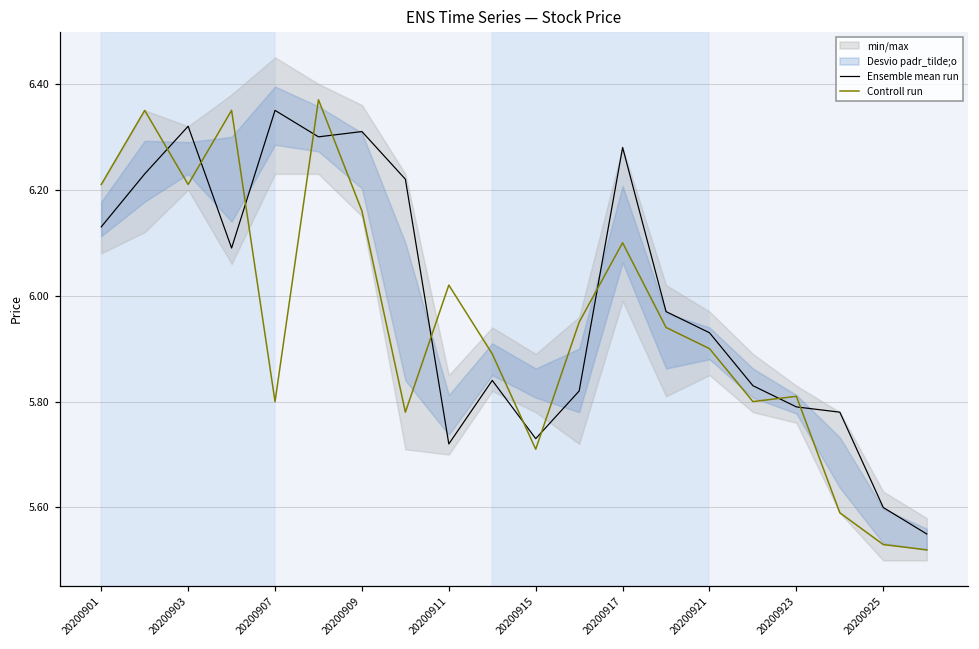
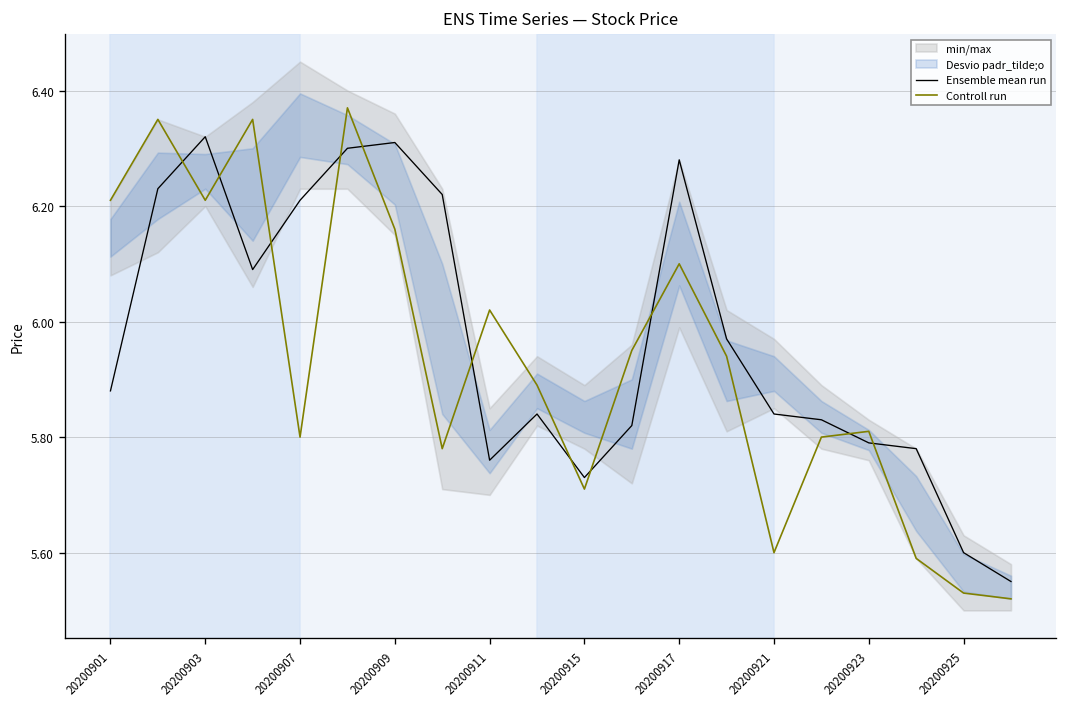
Ensemble mean run, 20200901: 6.13 -> 5.88
Ensemble mean run, 20200907: 6.35 -> 6.21
Ensemble mean run, 20200911: 5.72 -> 5.76
Ensemble mean run, 20200921: 5.93 -> 5.84
Controll run, 20200921: 5.9 -> 5.6
